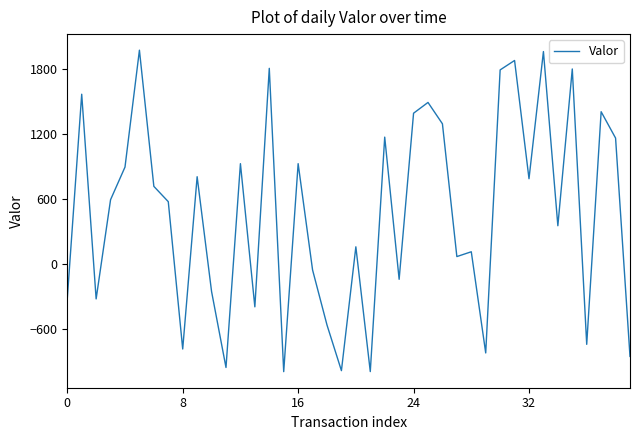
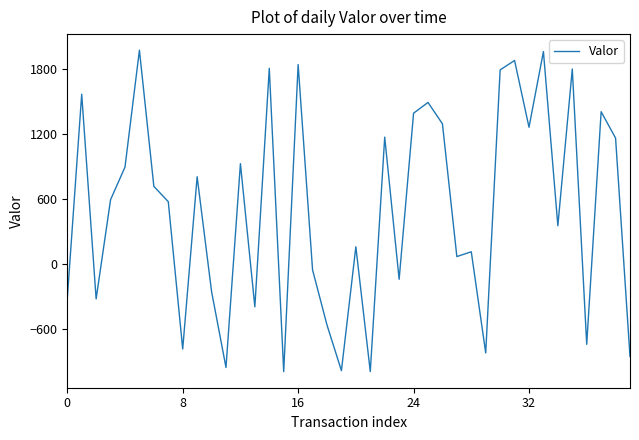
16: 930 -> 1850
32: 790 -> 1270
